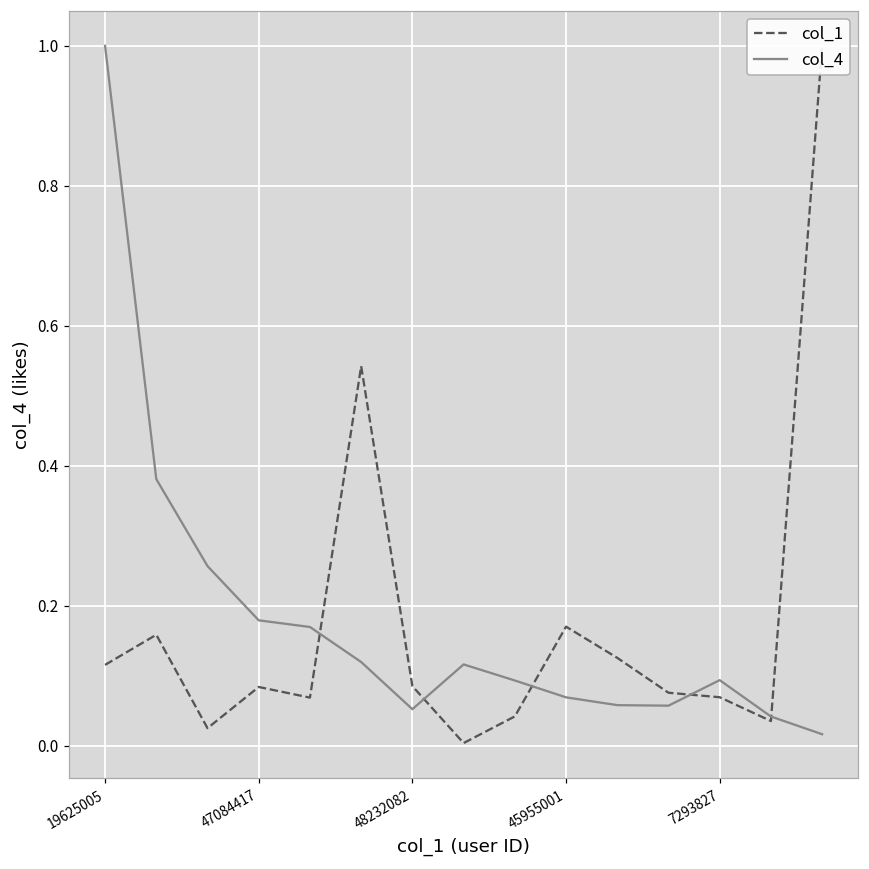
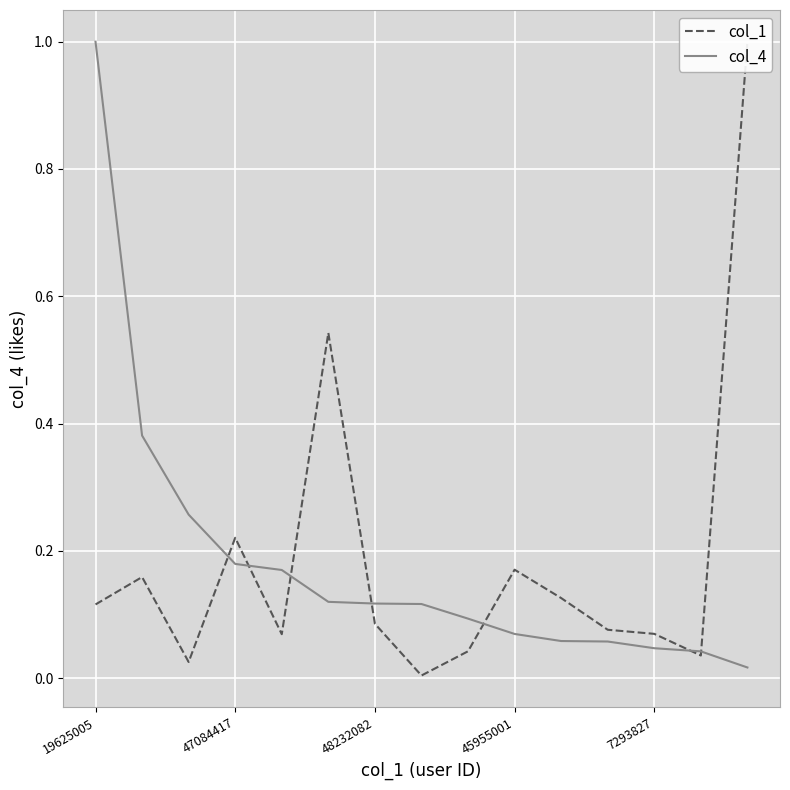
col_1, 47084417: 0.08 -> 0.22
col_4, 48232082: 0.05 -> 0.12
col_4, 7293827: 0.09 -> 0.05
